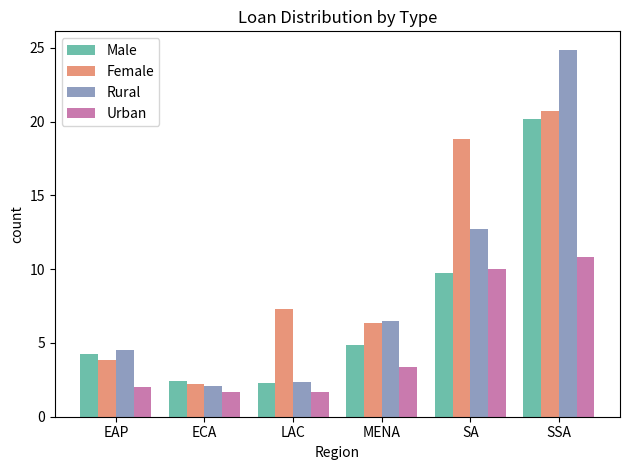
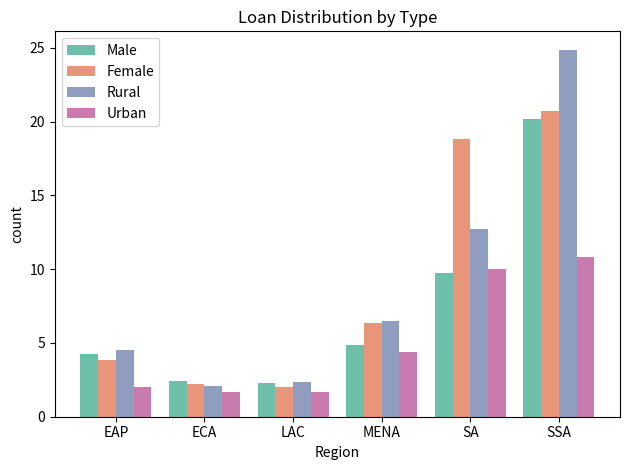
Female, LAC: 7.3 -> 2.0
Urban, MENA: 3.3 -> 4.4
